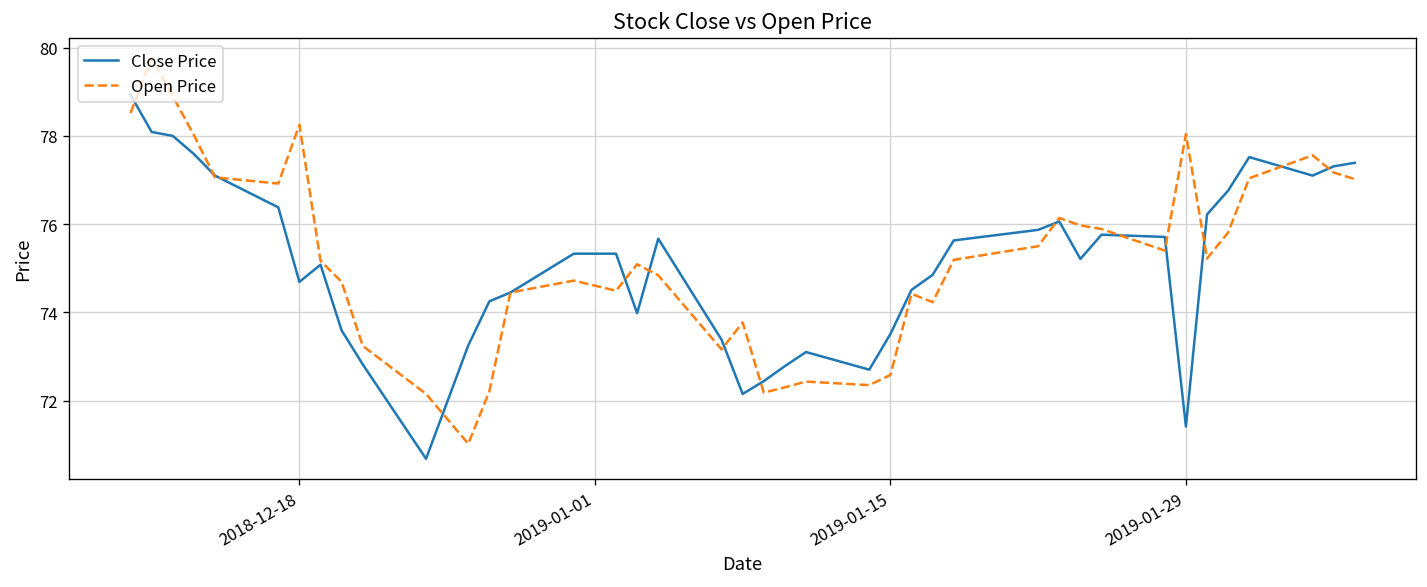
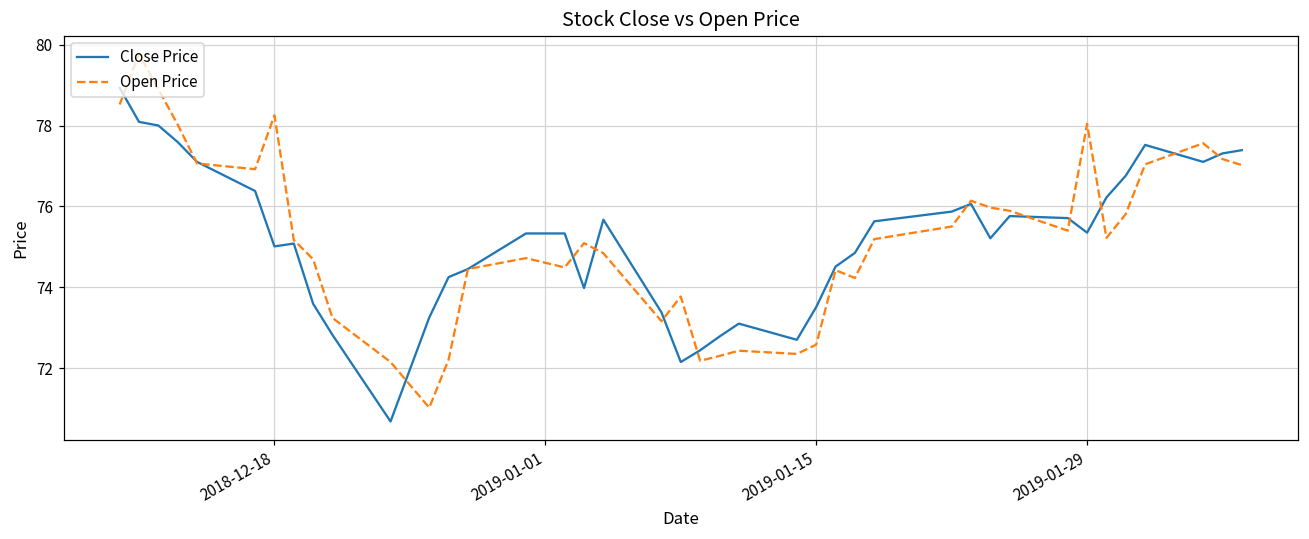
Close Price, 2018-12-18: 74.7 -> 75.0
Close Price, 2019-01-29: 71.4 -> 75.4
